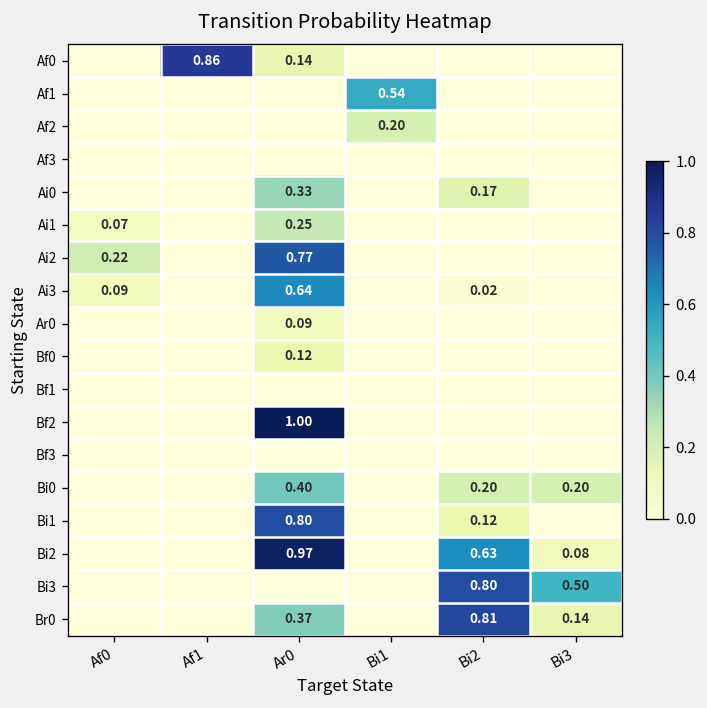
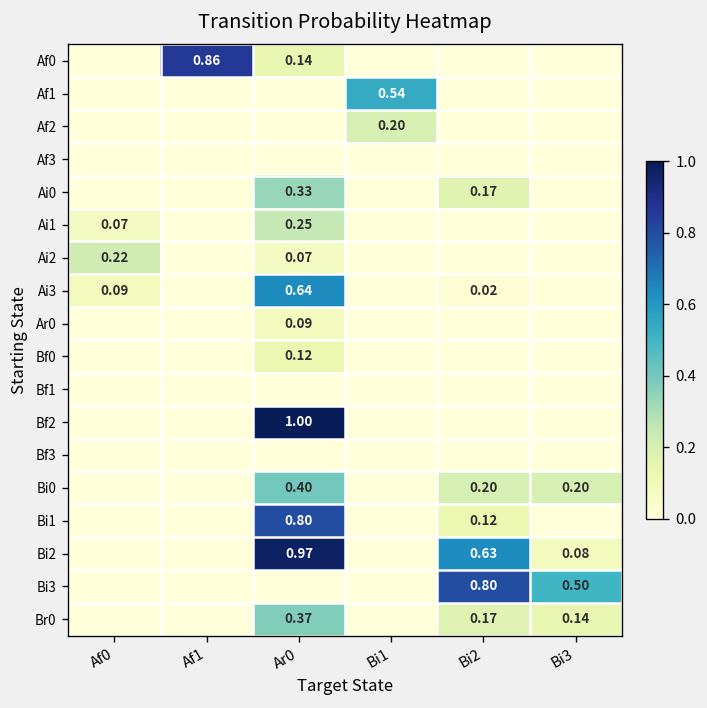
Ai2, Ar0: 0.77 -> 0.07
Br0, Bi2: 0.81 -> 0.17
